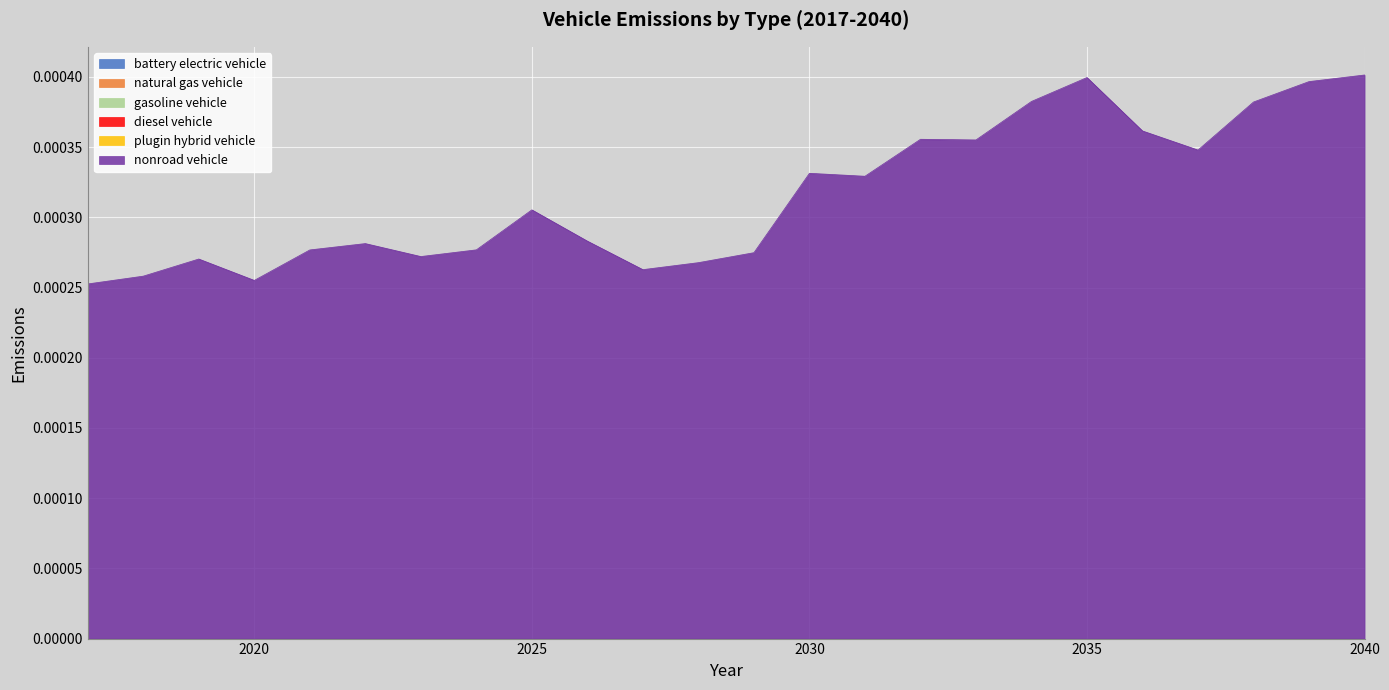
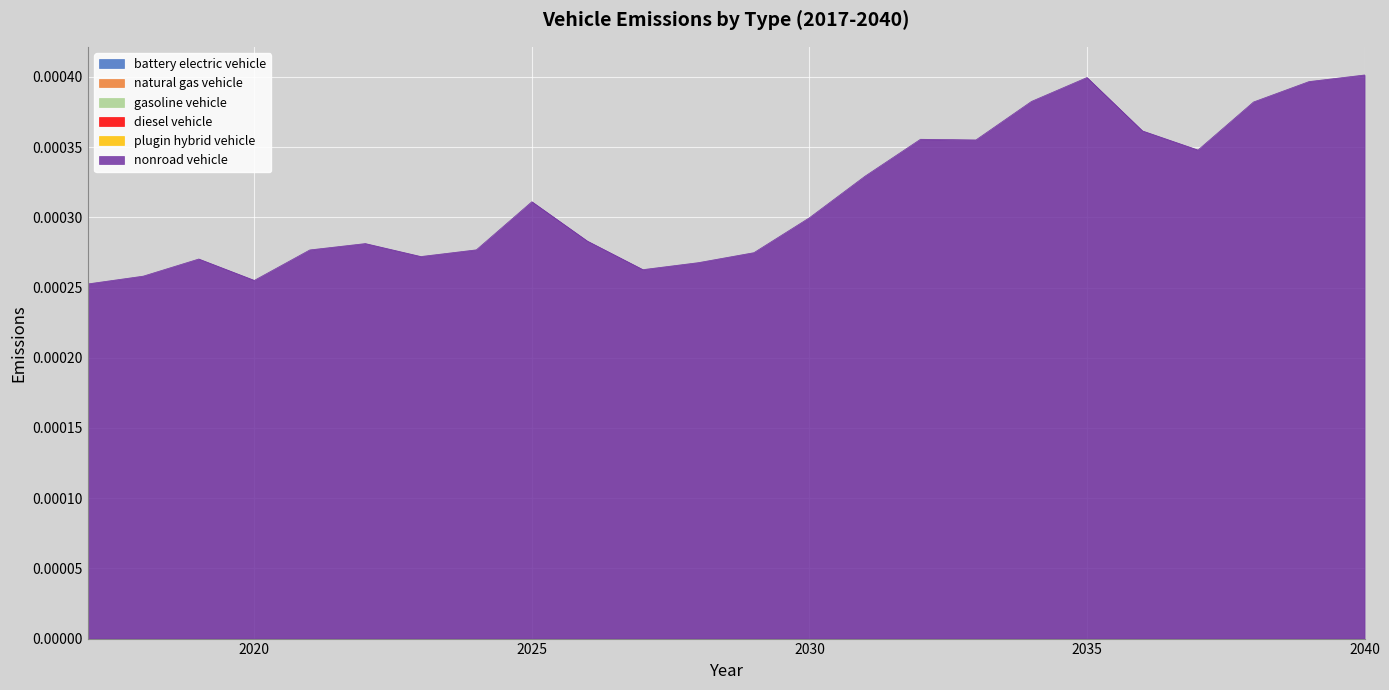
nonroad vehicle, 2025: 0.000305 -> 0.000311
nonroad vehicle, 2030: 0.000331 -> 0.000300
